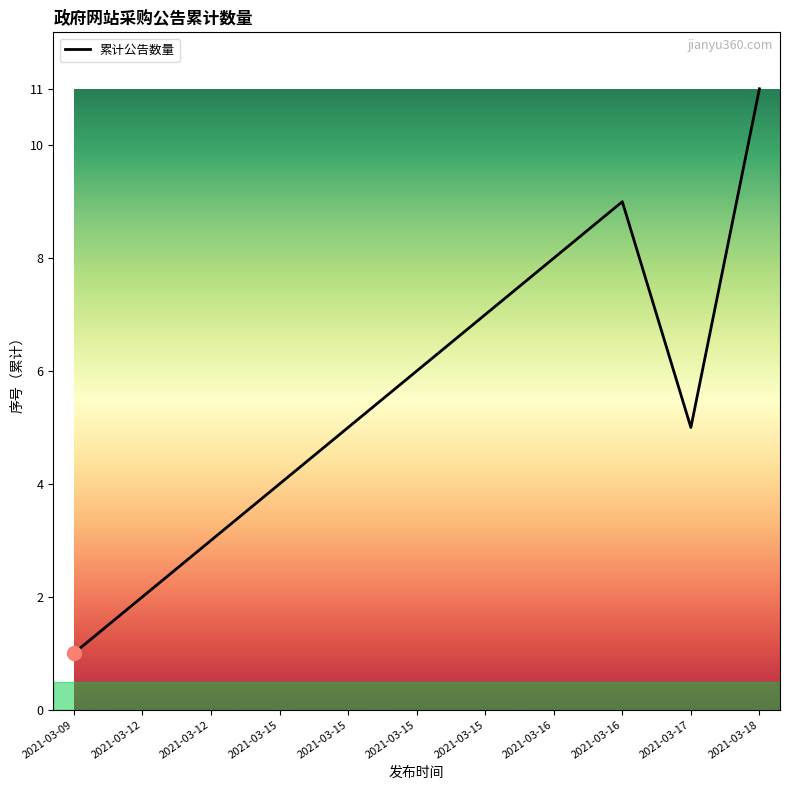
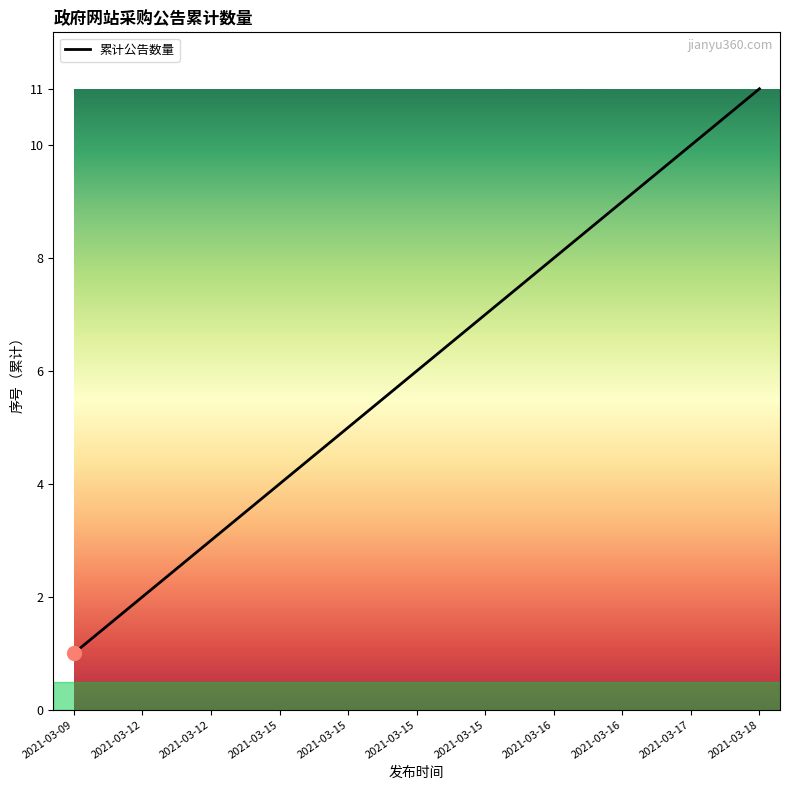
累计公告数量, 2021-03-17: 5 -> 10
